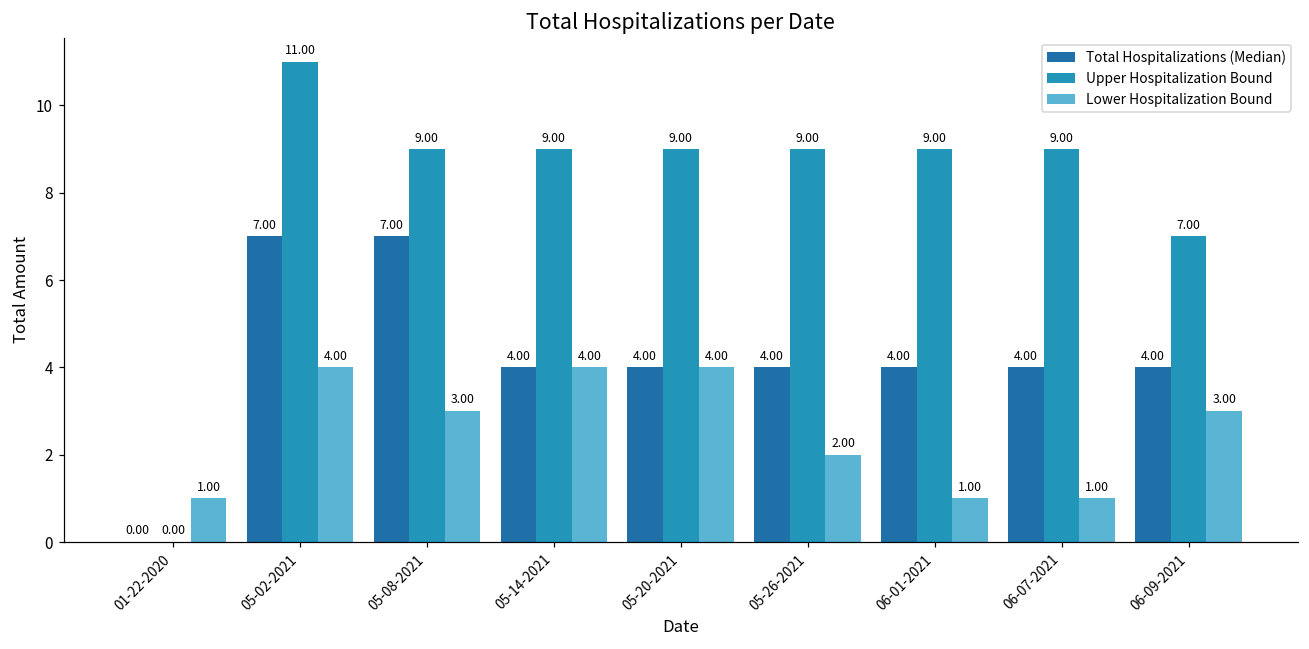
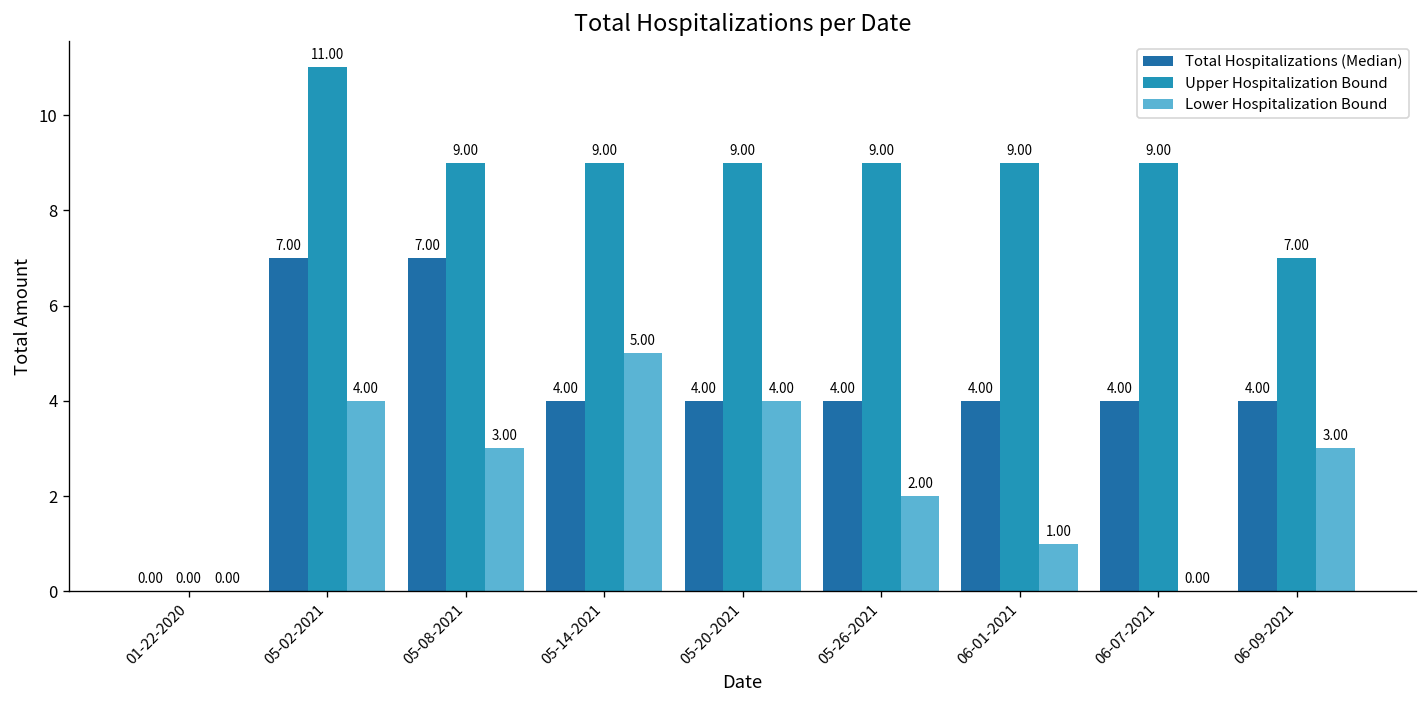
Lower Hospitalization Bound, 01-22-2020: 1.00 -> 0.00
Lower Hospitalization Bound, 05-14-2021: 4.00 -> 5.00
Lower Hospitalization Bound, 06-07-2021: 1.00 -> 0.00
